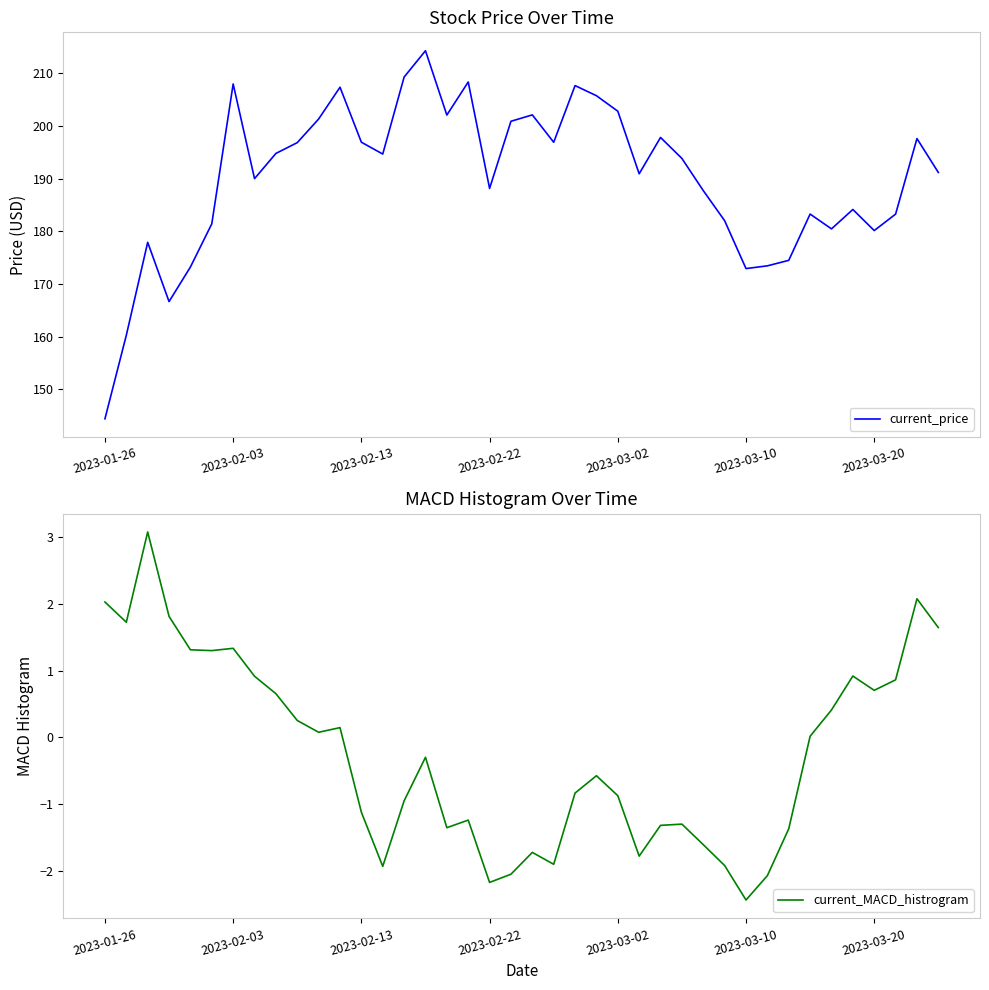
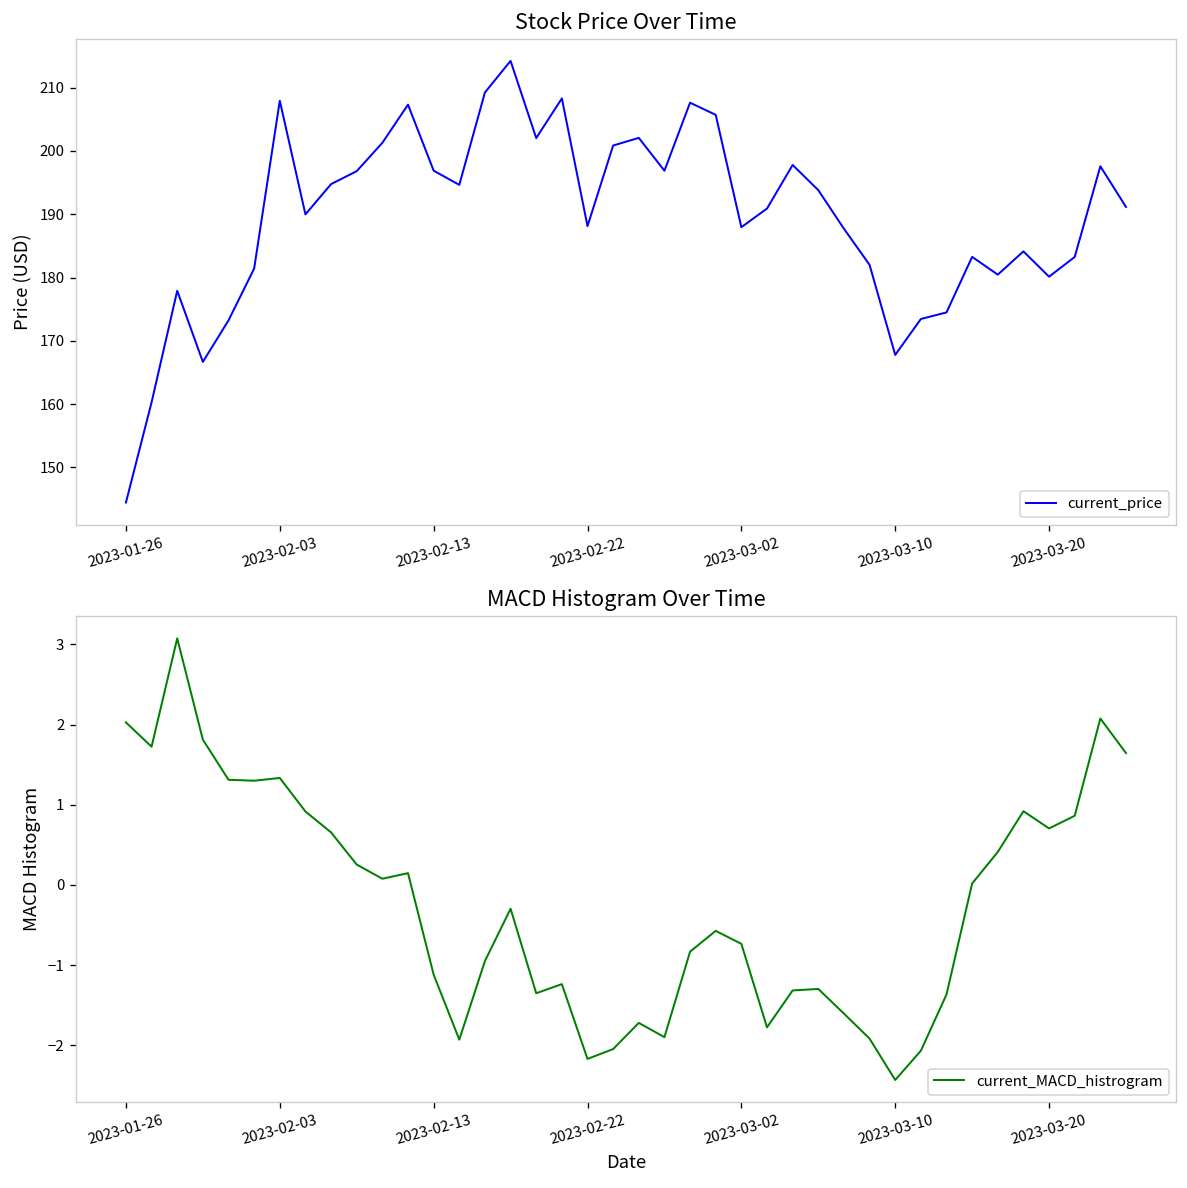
Stock Price Over Time, 2023-03-02: 203 -> 188
Stock Price Over Time, 2023-03-10: 173 -> 168
MACD Histogram Over Time, 2023-03-02: -0.9 -> -0.7
